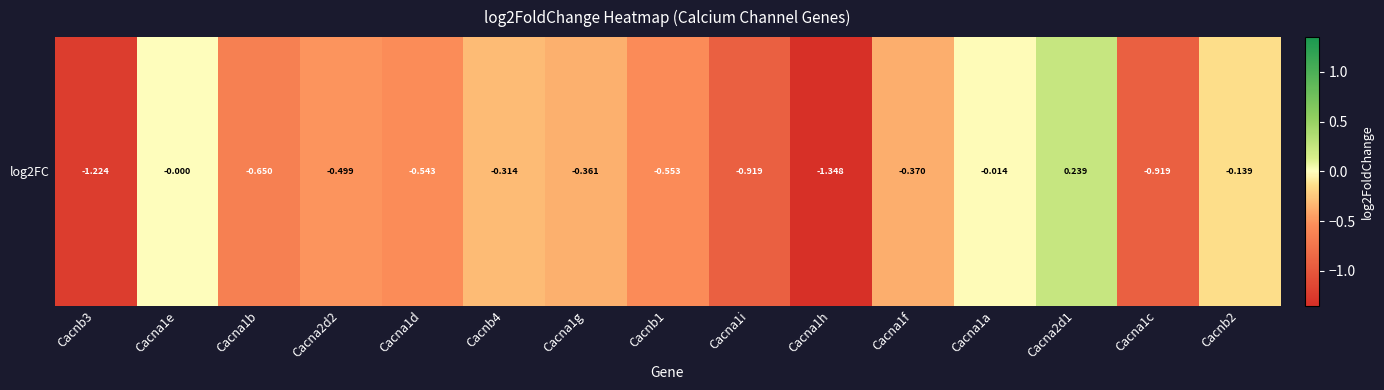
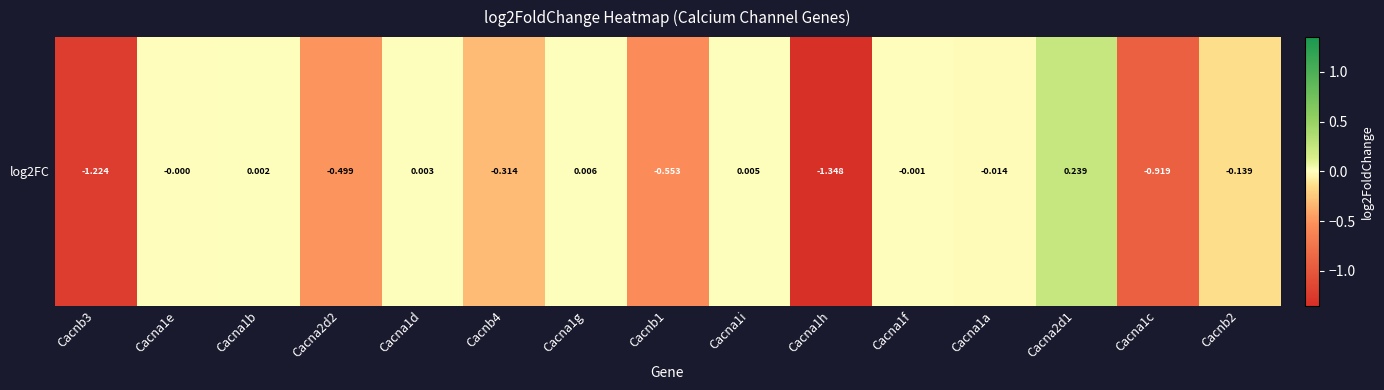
log2FC, Cacna1b: -0.650 -> 0.002
log2FC, Cacna1d: -0.543 -> 0.003
log2FC, Cacna1g: -0.361 -> 0.006
log2FC, Cacna1i: -0.919 -> 0.005
log2FC, Cacna1f: -0.370 -> -0.001
